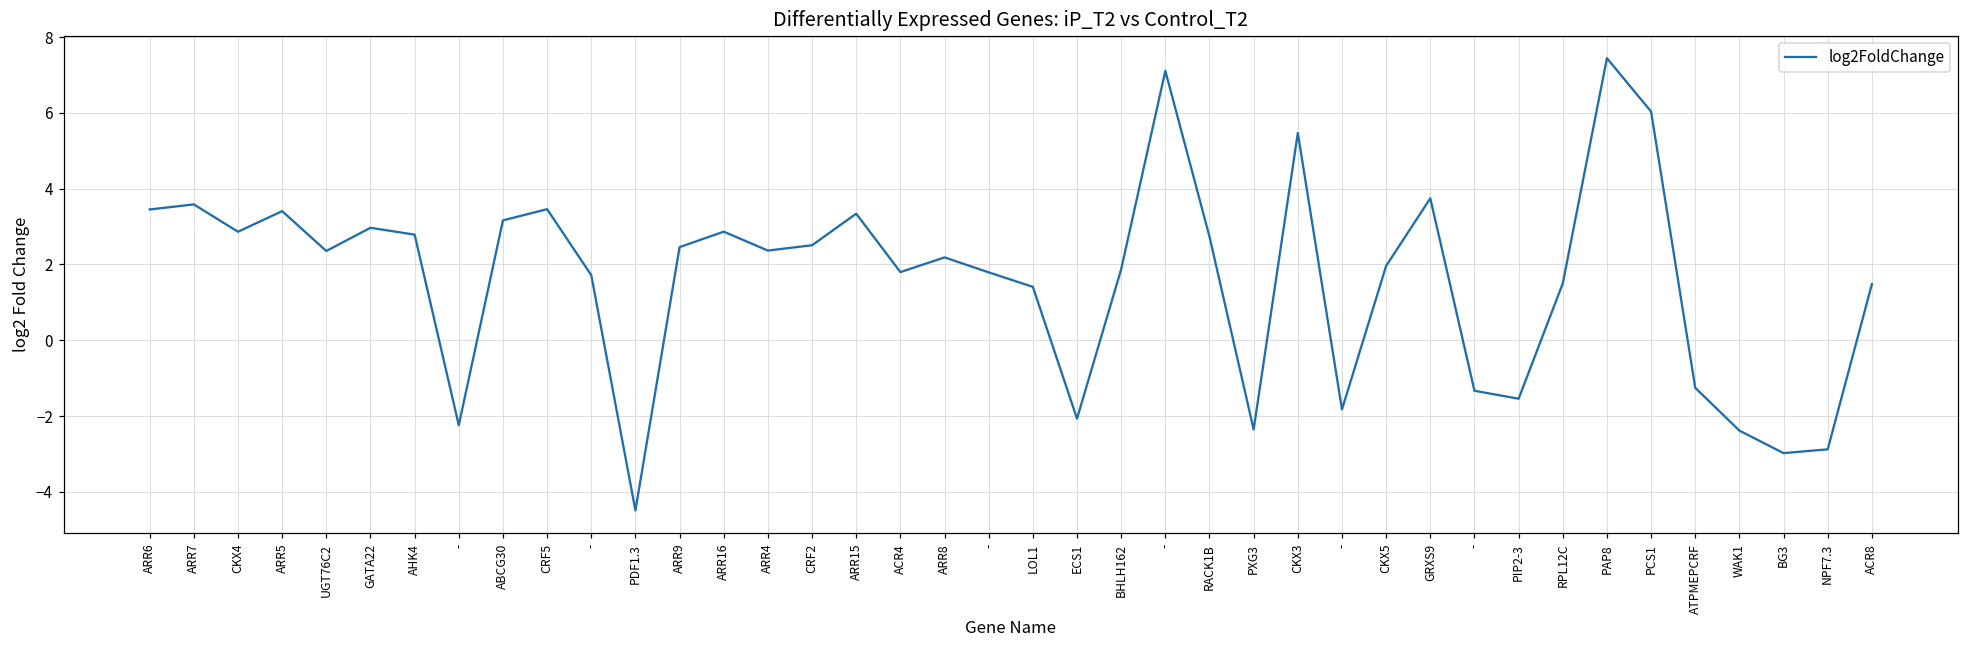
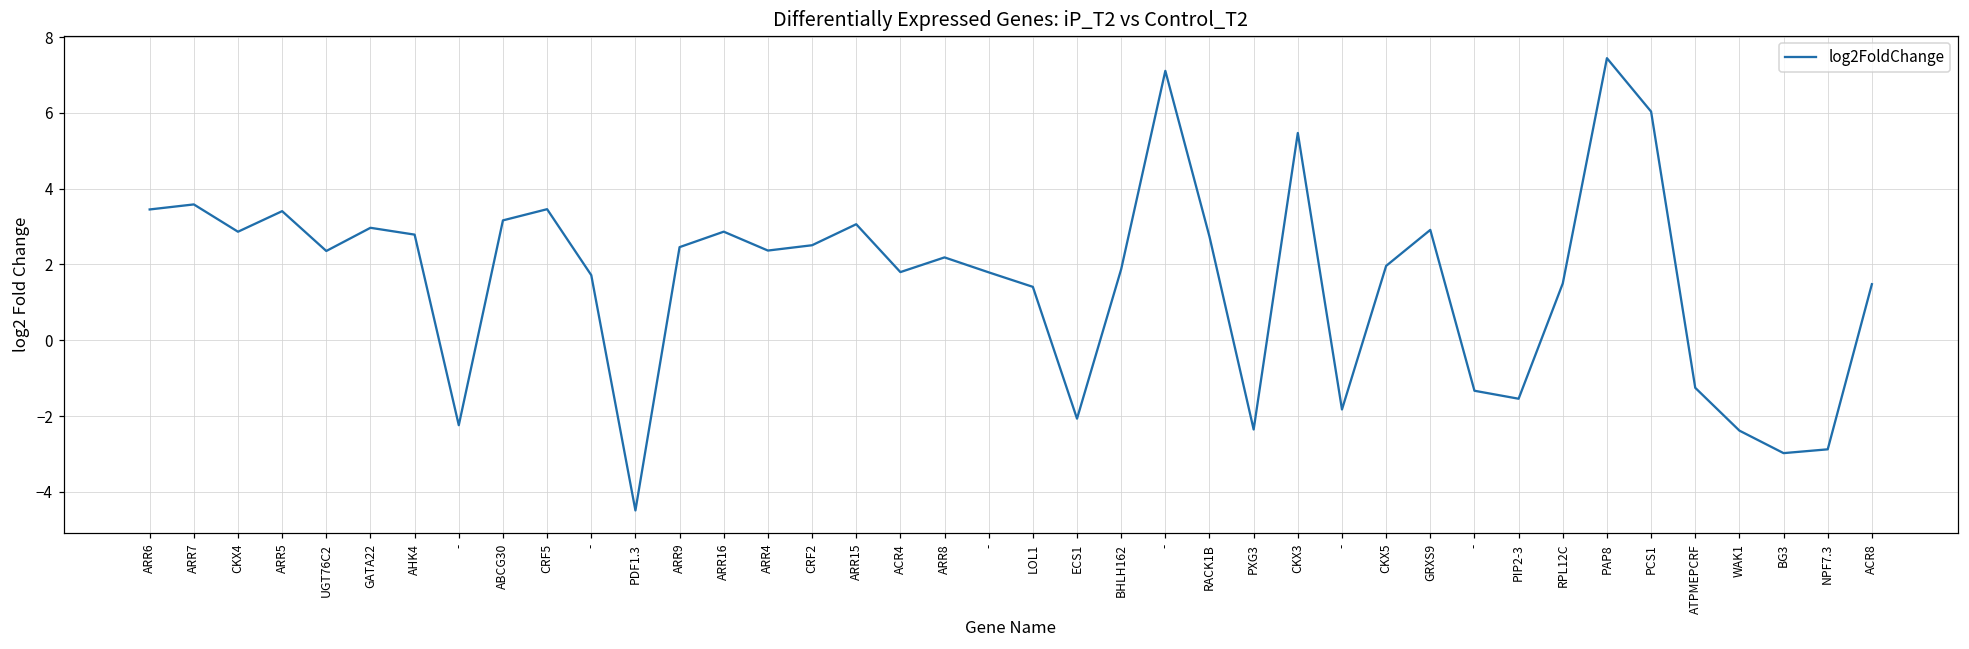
ARR15: 3.3 -> 3.1
GRXS9: 3.7 -> 2.9
